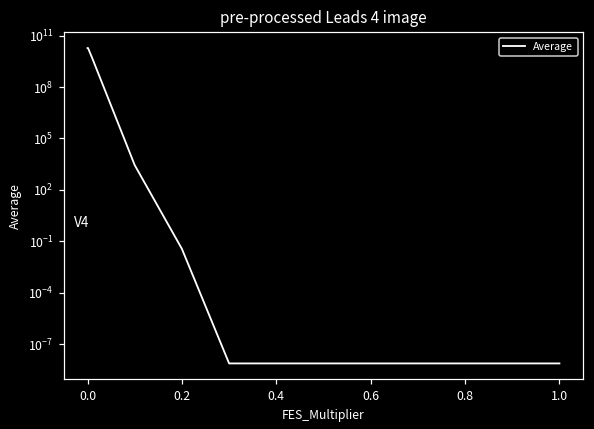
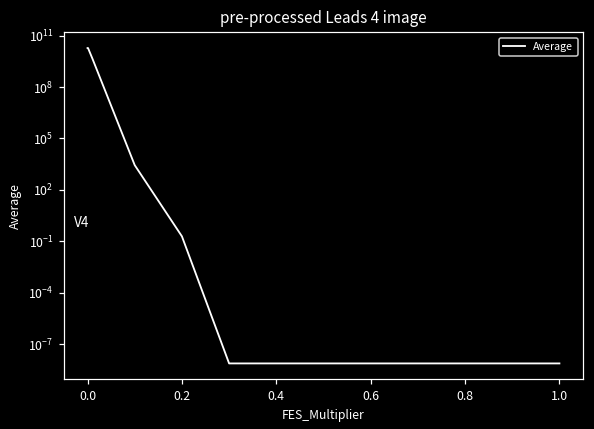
0.2: 0.04 -> 0.2
